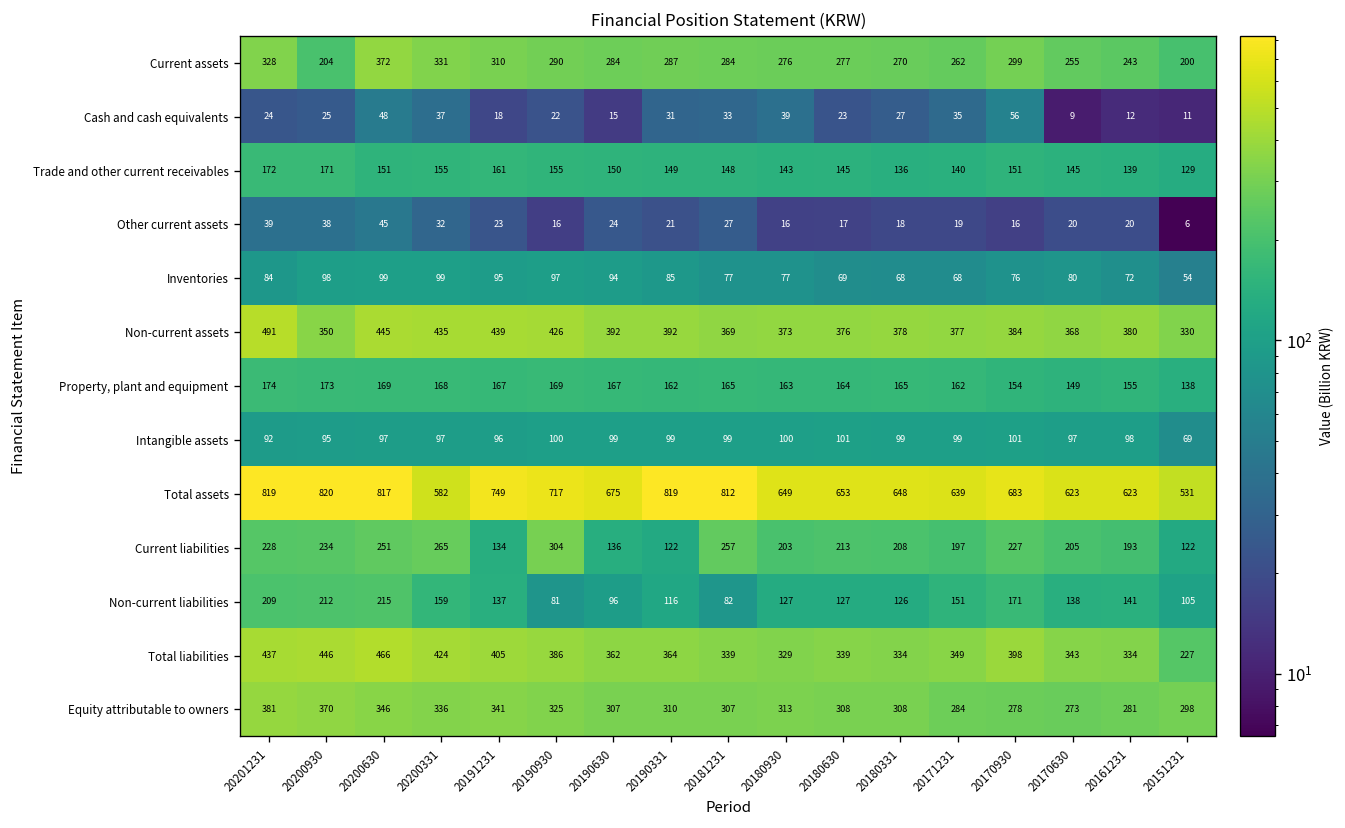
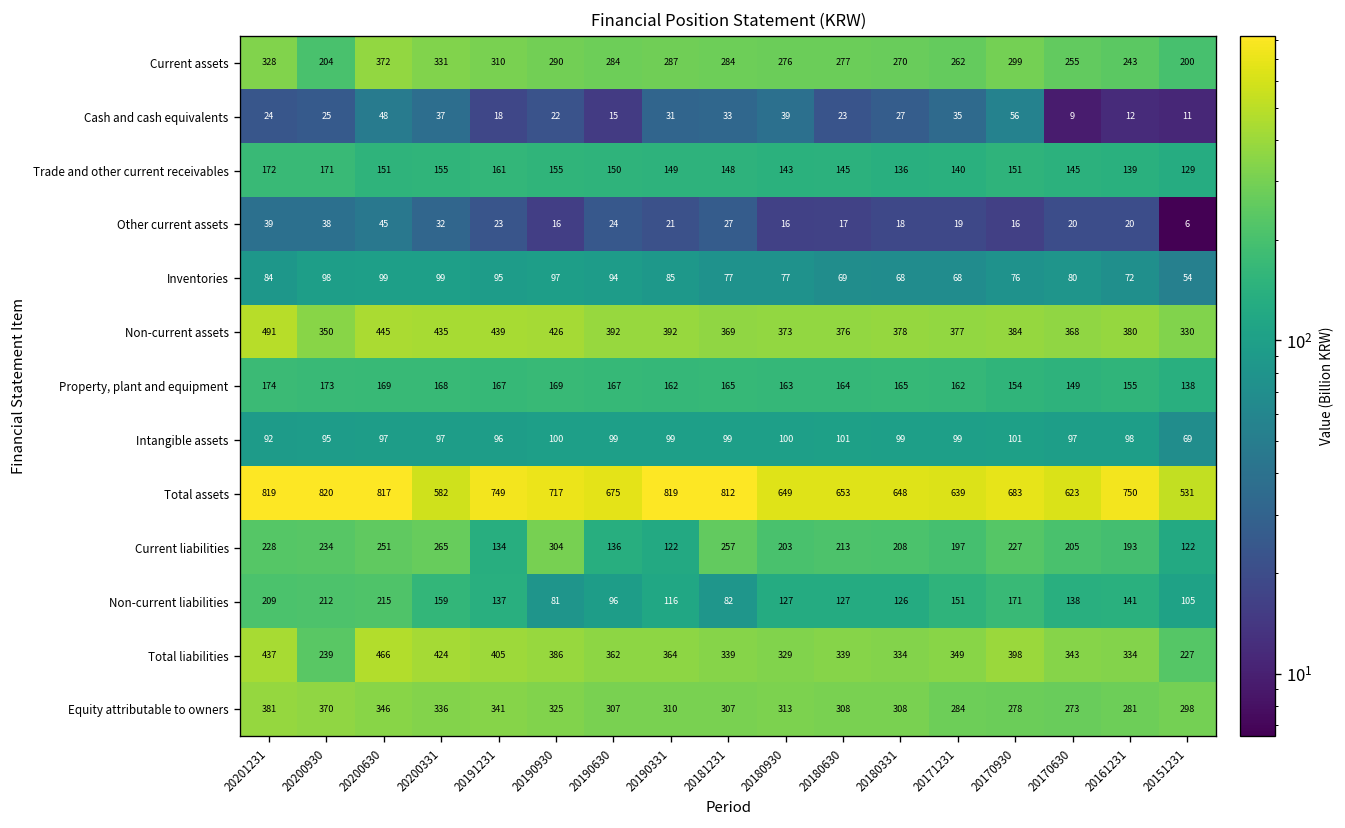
Total assets, 20161231: 623 -> 750
Total liabilities, 20200930: 446 -> 239
